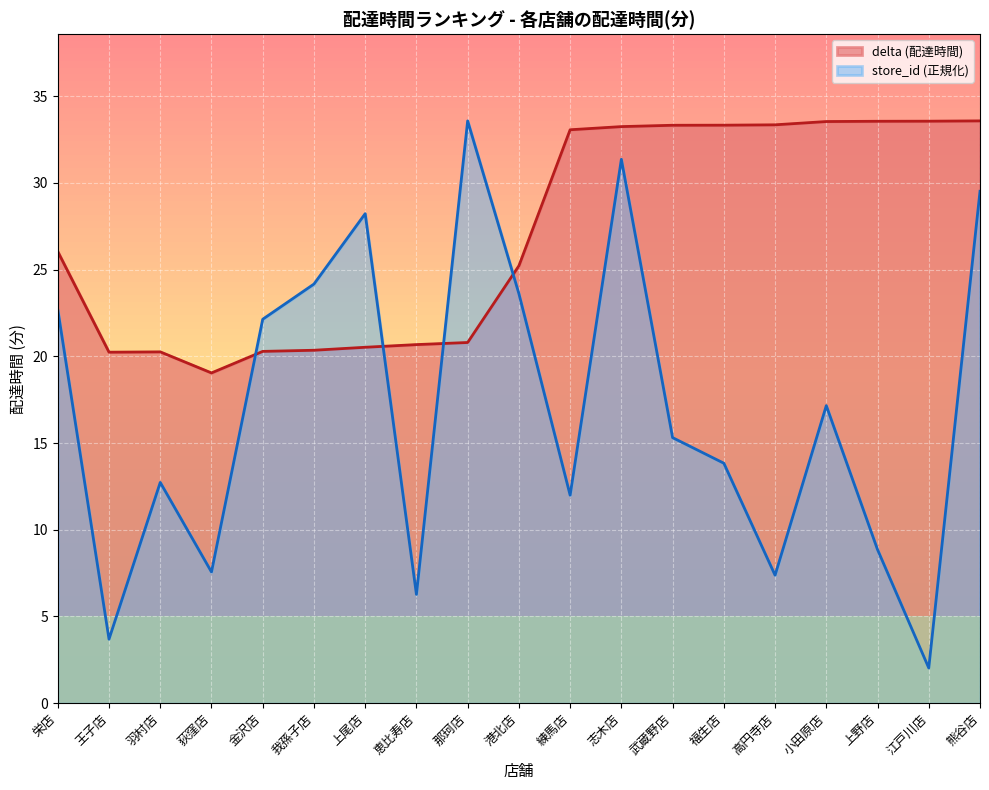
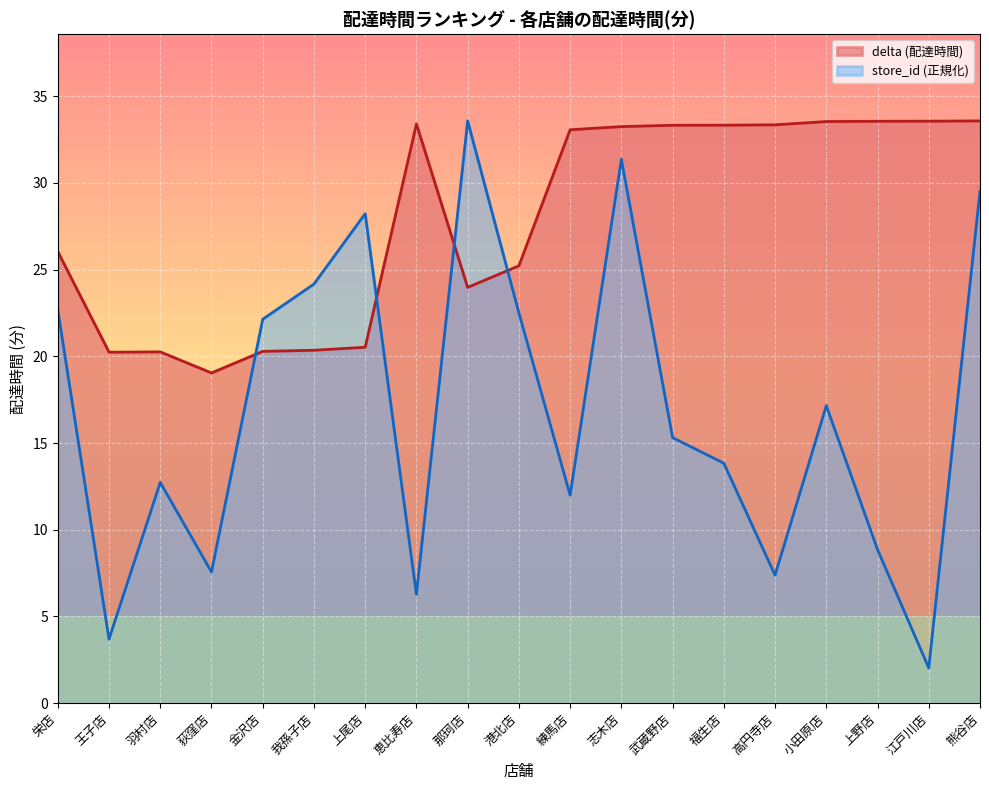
delta (配達時間), 恵比寿店: 20.7 -> 33.4
delta (配達時間), 那珂店: 20.8 -> 24.0
store_id (正規化), 港北店: 23.6 -> 22.5
